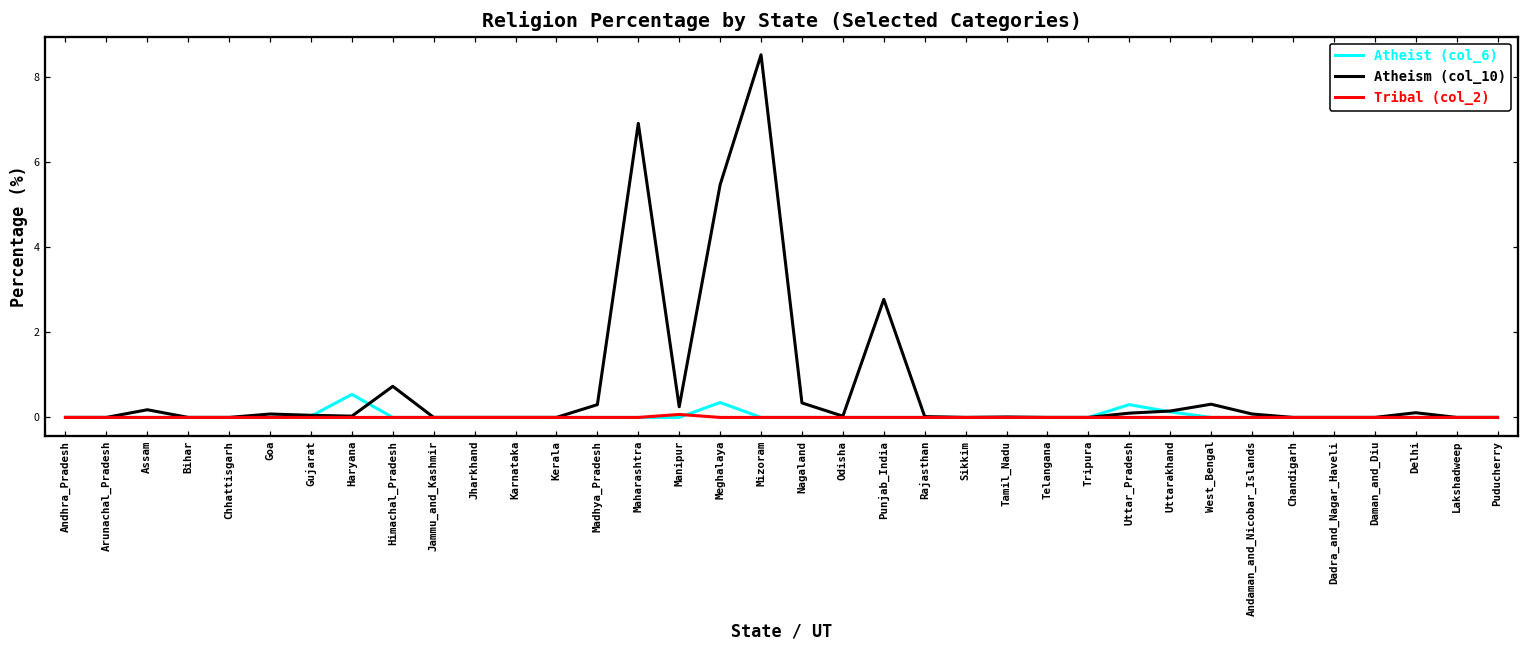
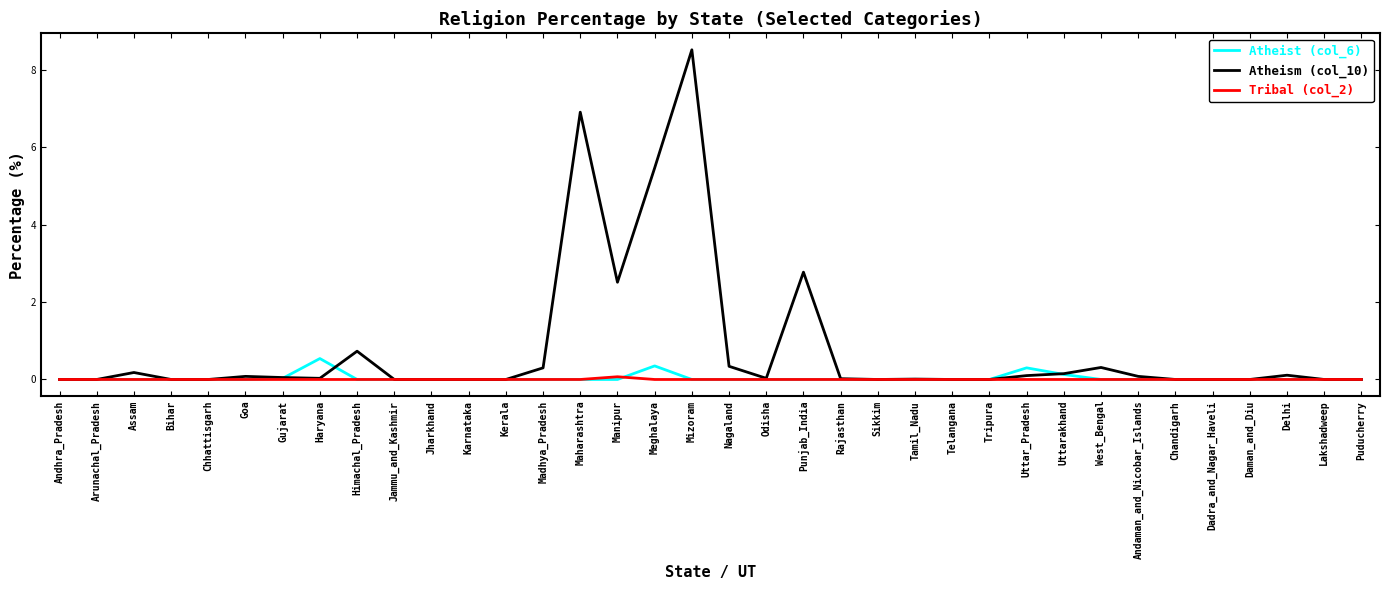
Atheism (col_10), Manipur: 0.3 -> 2.5
